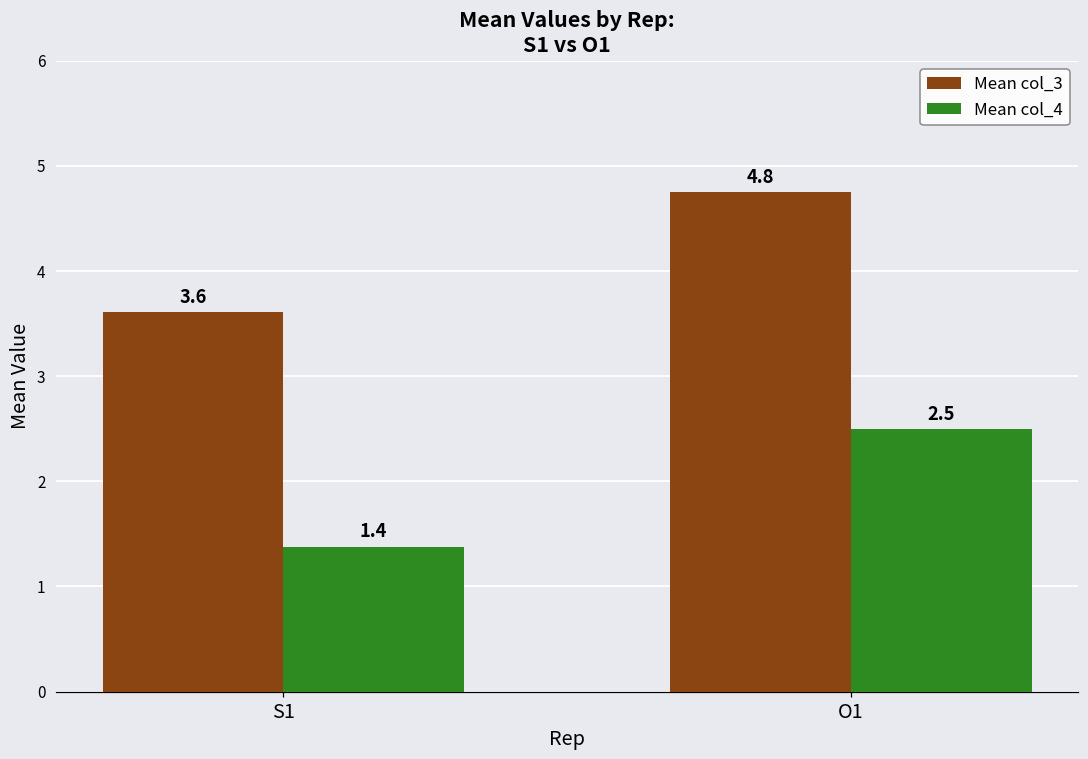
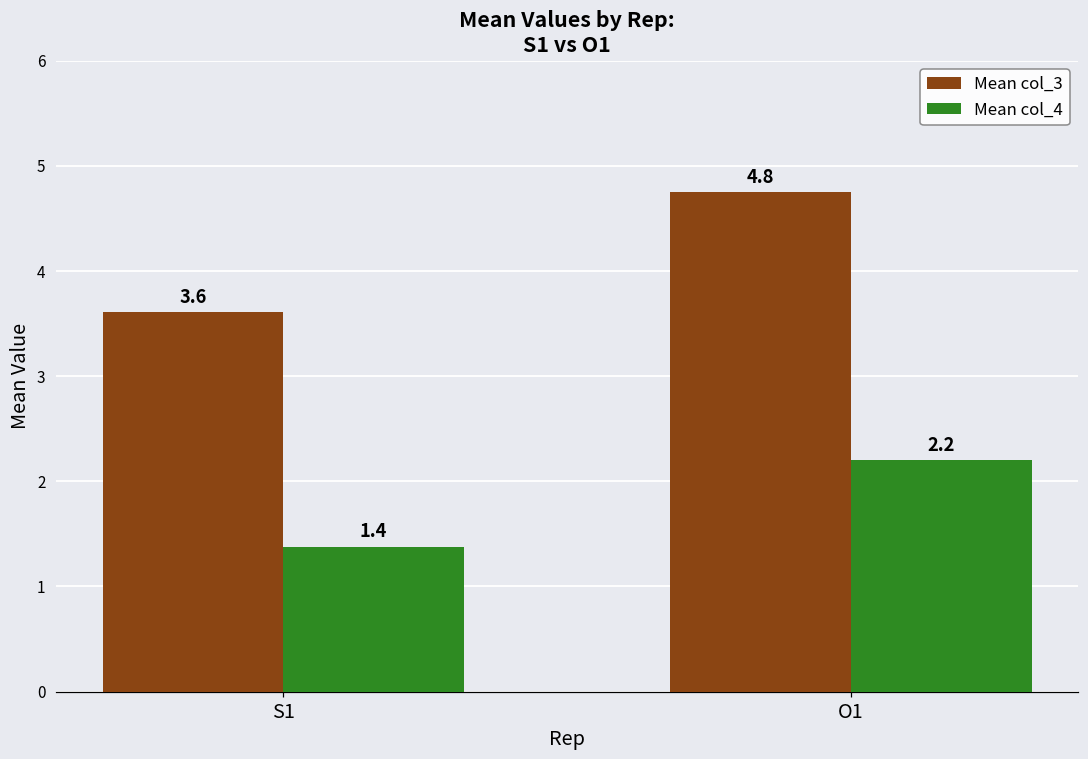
Mean col_4, O1: 2.5 -> 2.2
